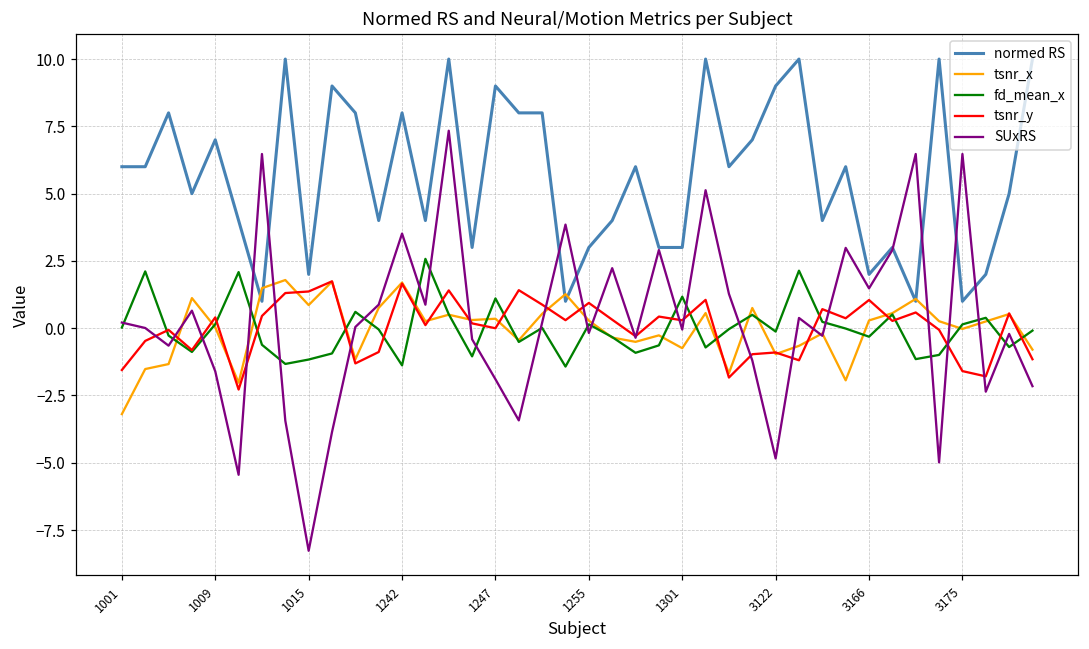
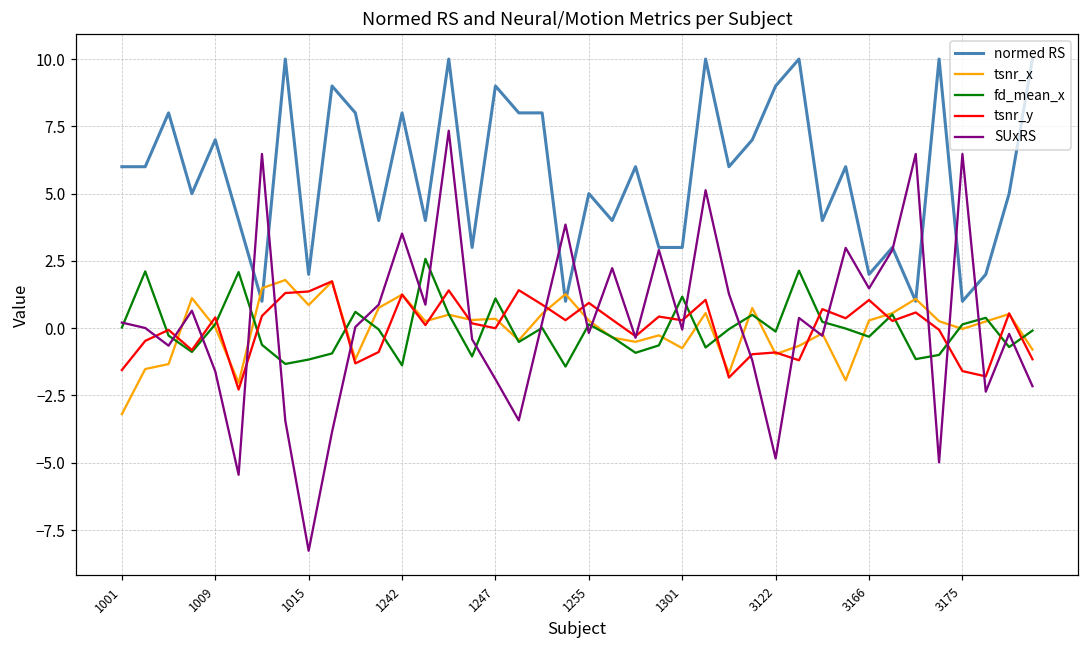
tsnr_x, 1242: 1.7 -> 1.2
tsnr_y, 1242: 1.7 -> 1.3
normed RS, 1255: 3 -> 5
